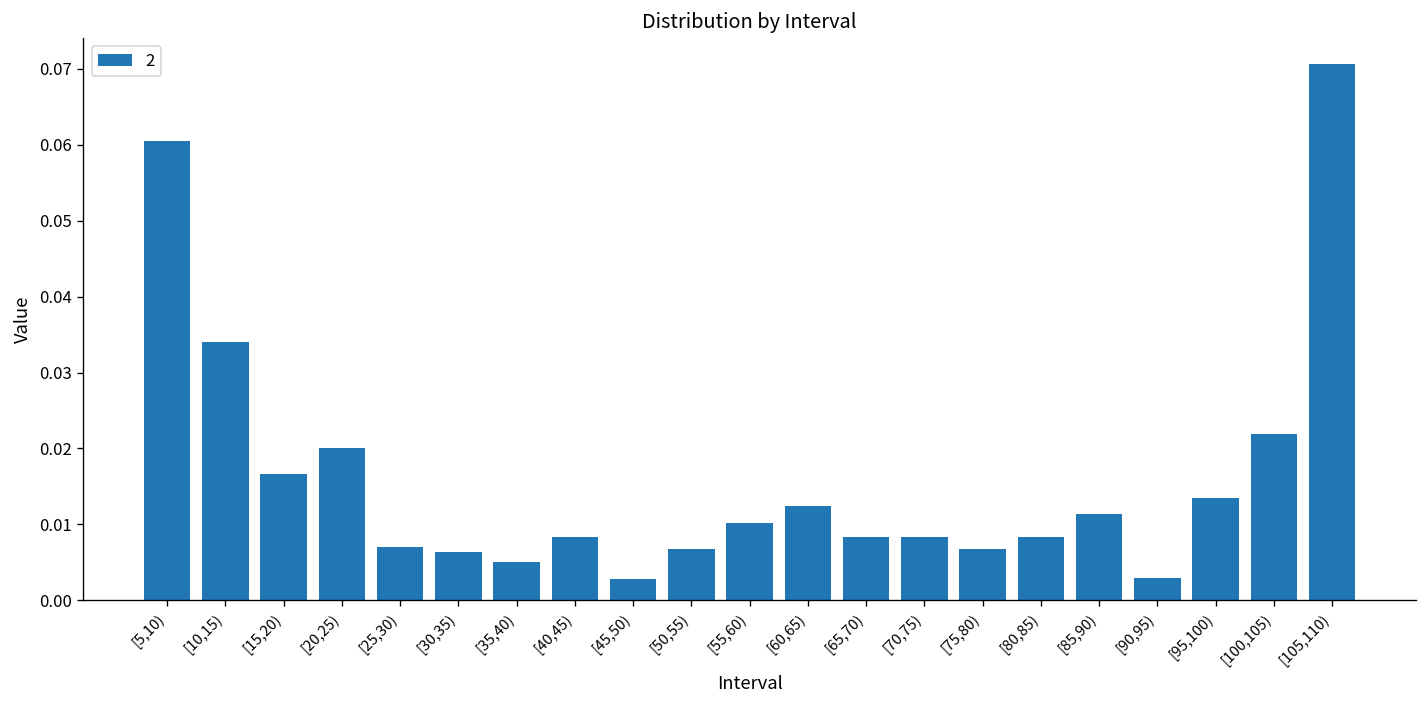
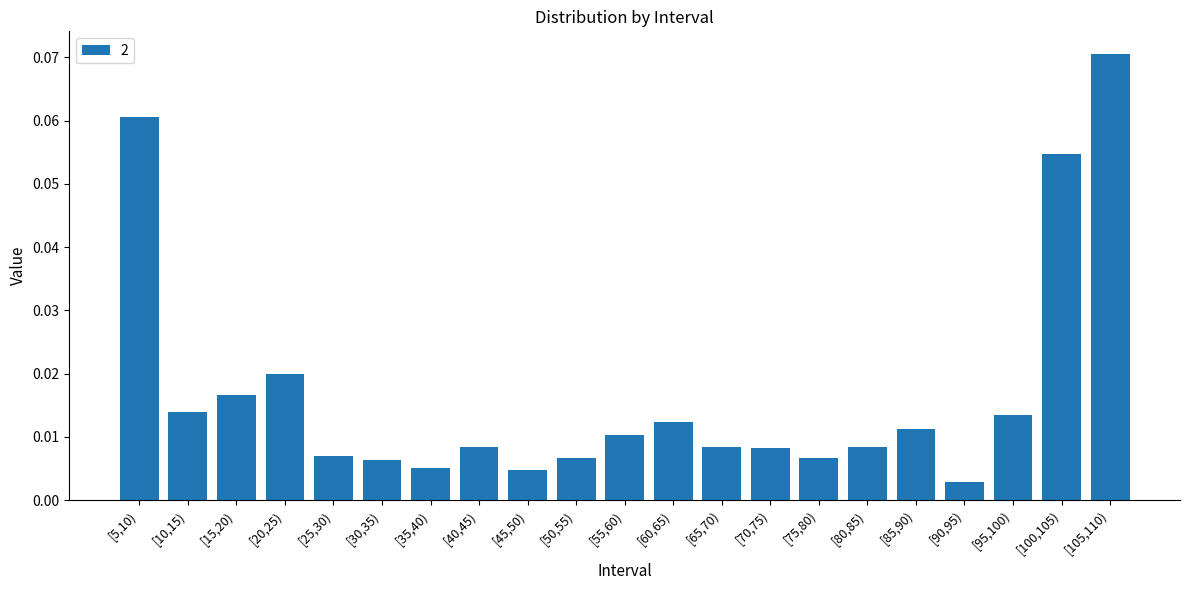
[10,15): 0.034 -> 0.014
[45,50): 0.003 -> 0.005
[100,105): 0.022 -> 0.055
